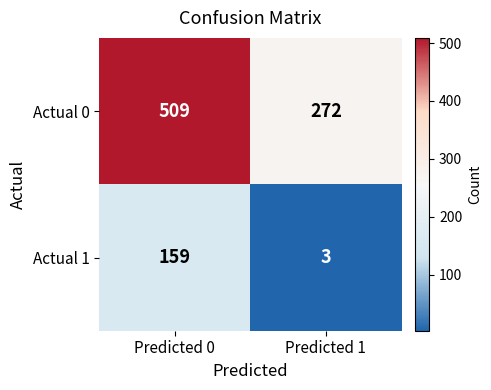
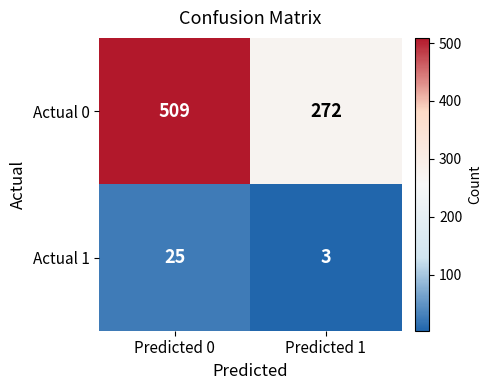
Actual 1, Predicted 0: 159 -> 25
